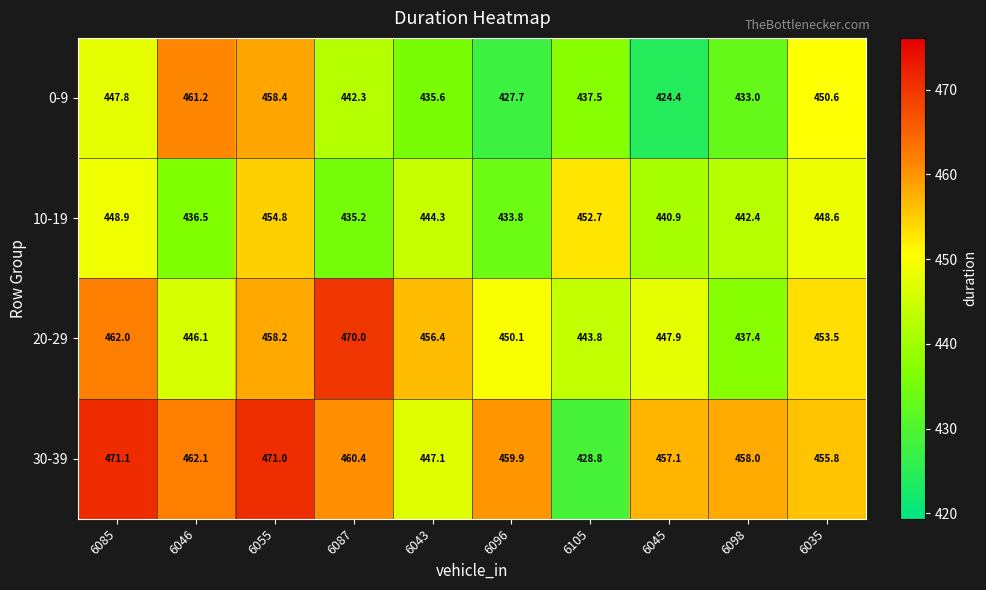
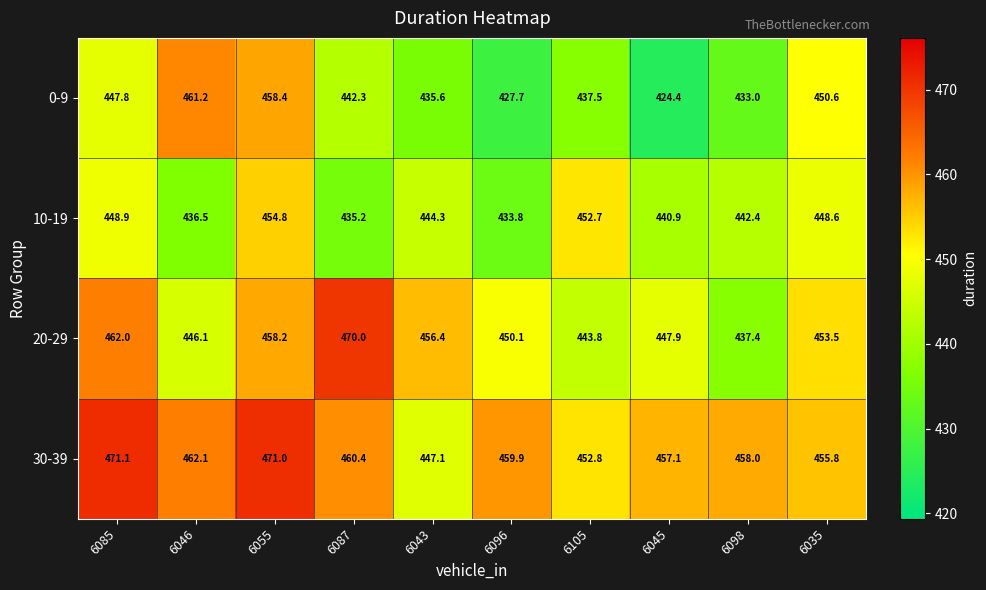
30-39, 6105: 428.8 -> 452.8
